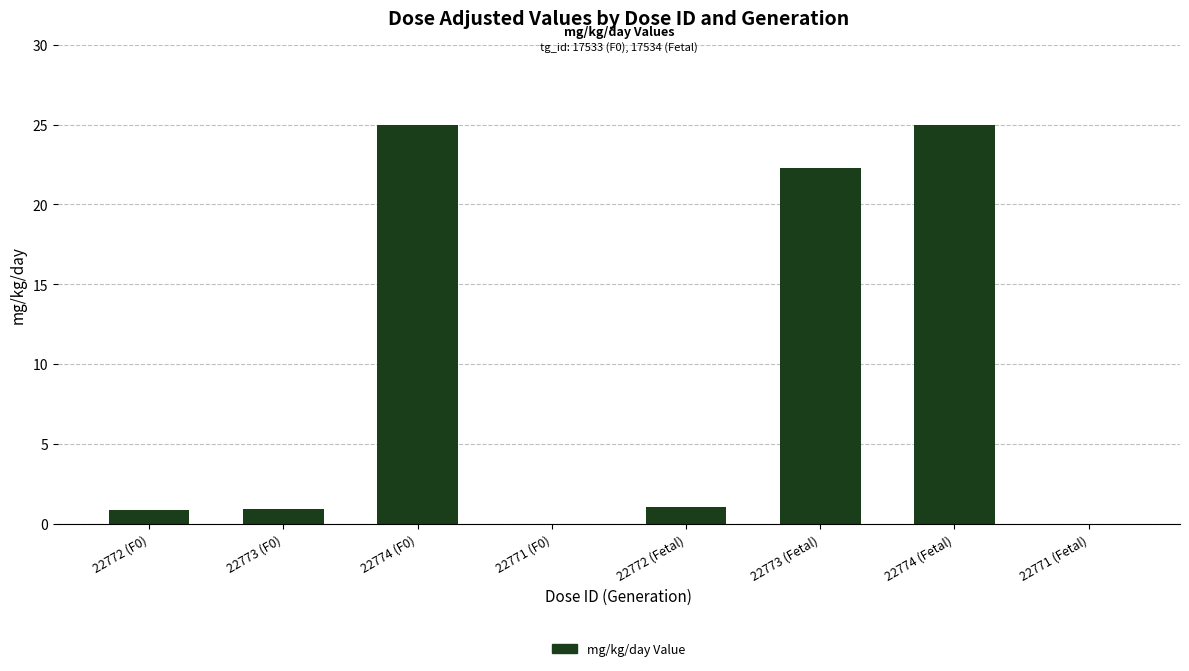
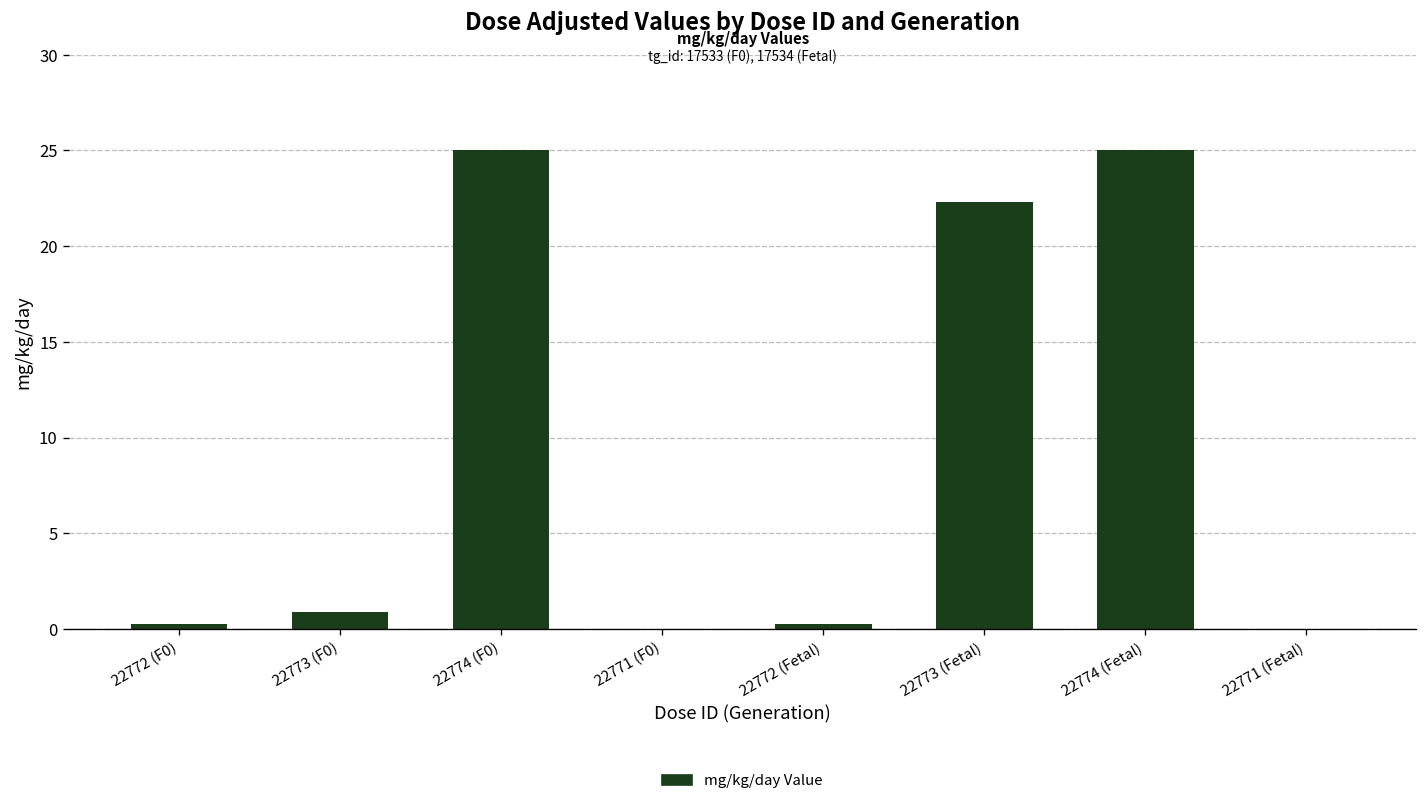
22772 (F0): 0.8 -> 0.3
22772 (Fetal): 1.0 -> 0.3
